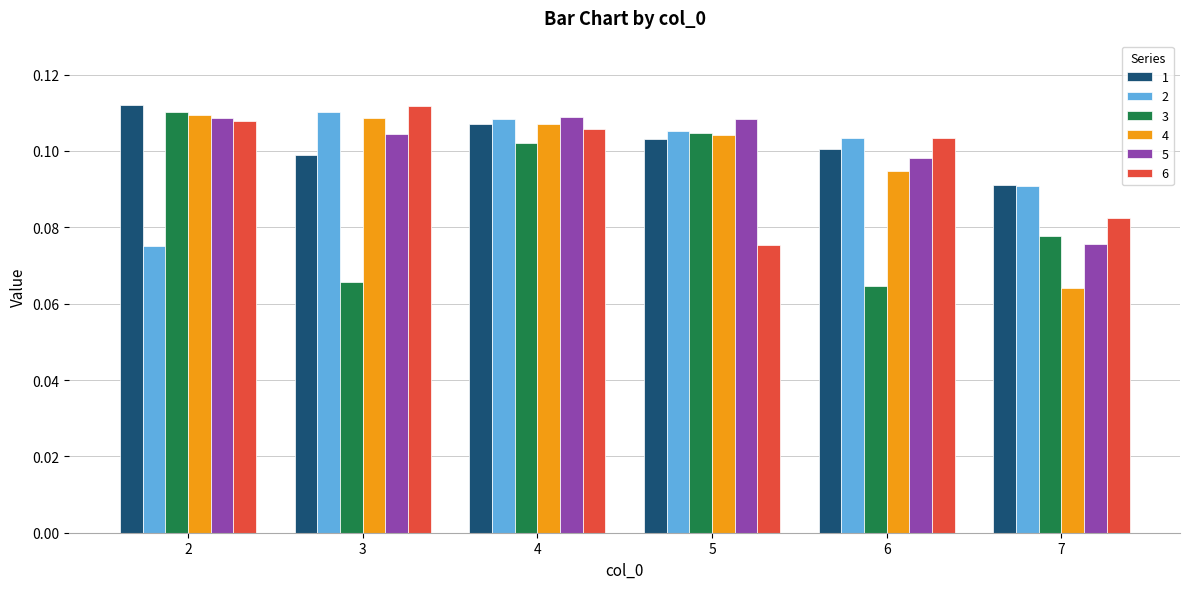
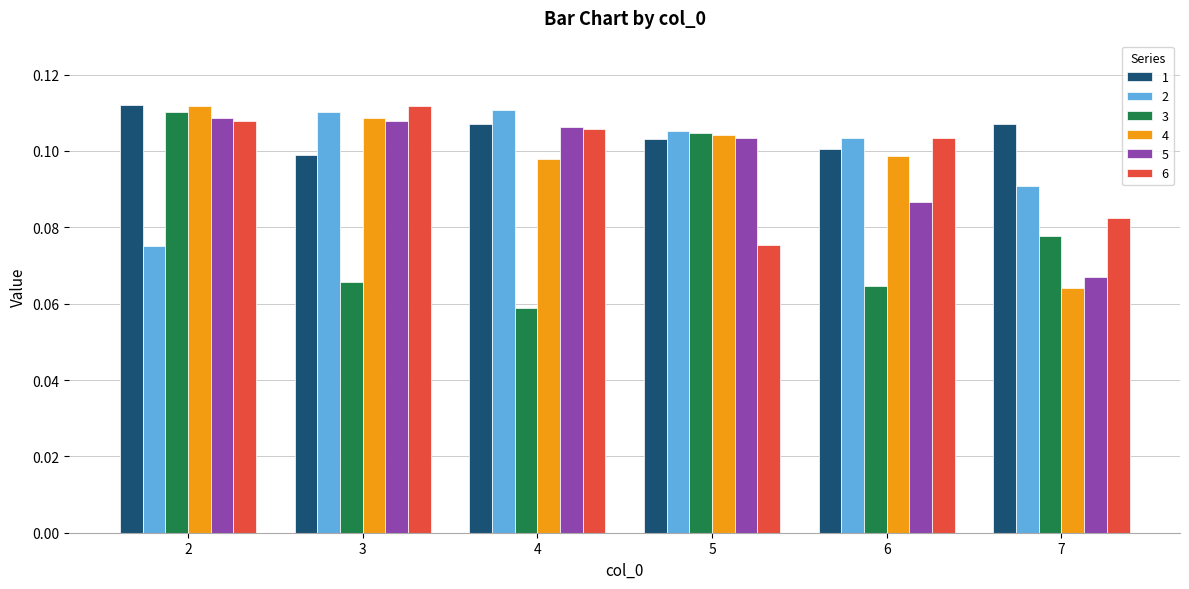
4, 2: 0.109 -> 0.112
5, 3: 0.104 -> 0.108
2, 4: 0.108 -> 0.111
3, 4: 0.102 -> 0.059
4, 4: 0.107 -> 0.098
5, 4: 0.109 -> 0.106
5, 5: 0.108 -> 0.103
4, 6: 0.095 -> 0.099
5, 6: 0.098 -> 0.087
1, 7: 0.091 -> 0.107
5, 7: 0.076 -> 0.067
